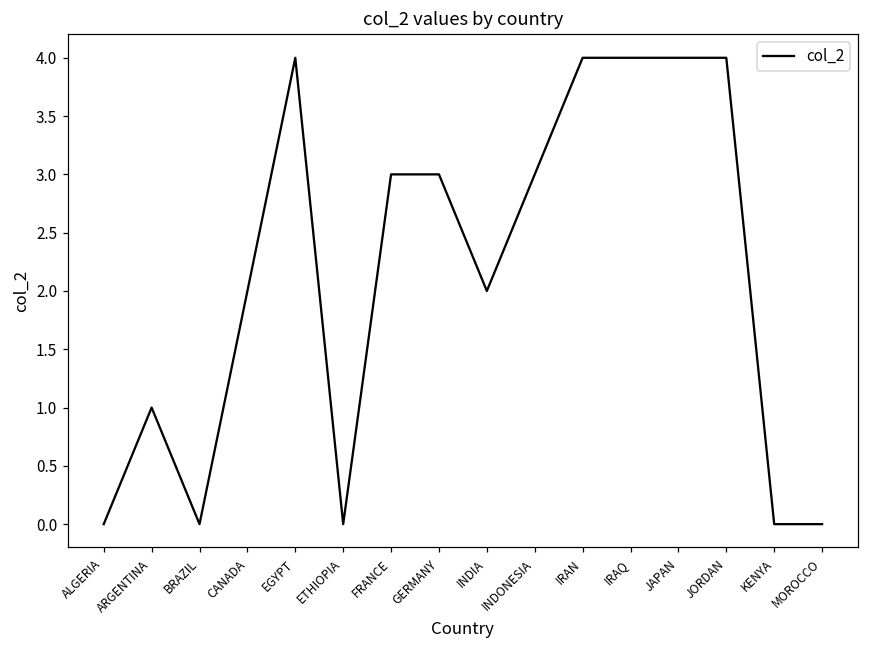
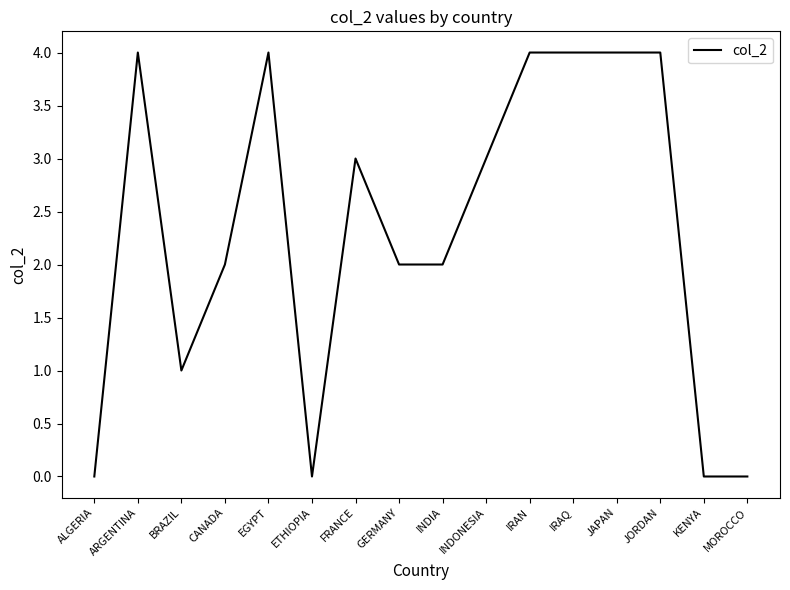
ARGENTINA: 1 -> 4
BRAZIL: 0 -> 1
GERMANY: 3 -> 2
